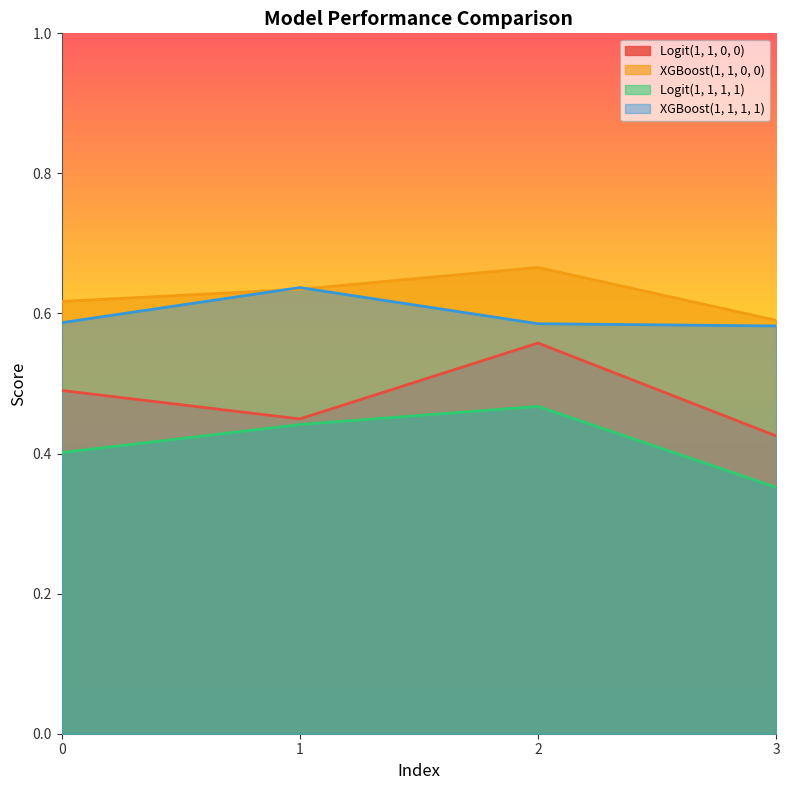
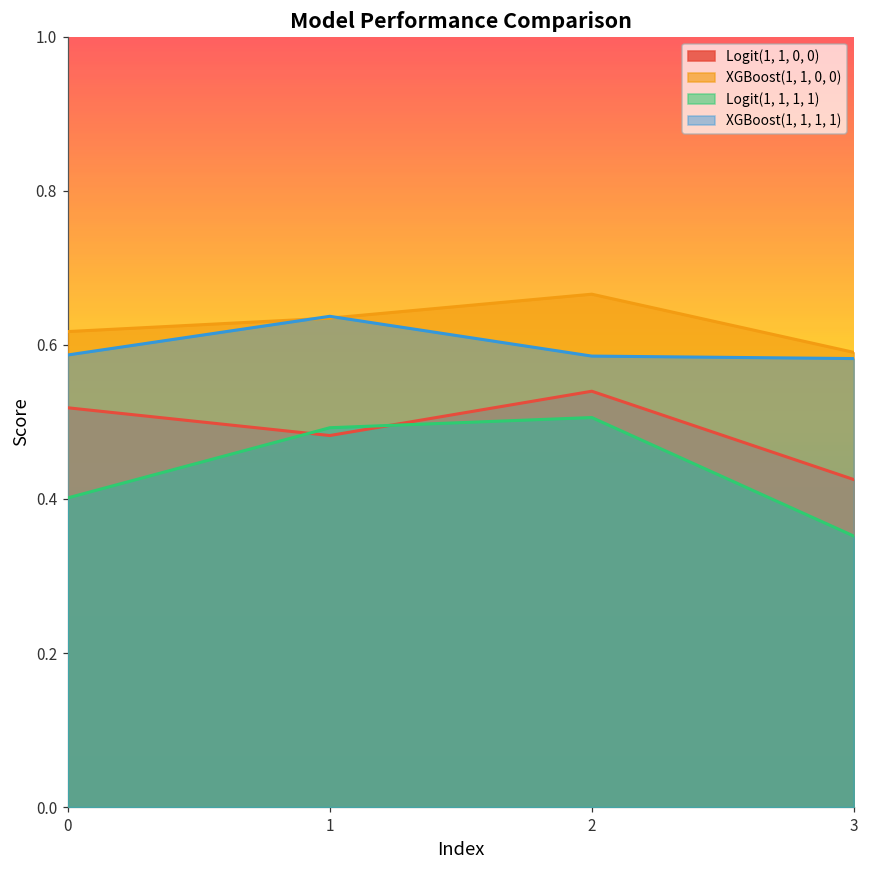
Logit(1, 1, 0, 0), 0: 0.49 -> 0.52
Logit(1, 1, 0, 0), 1: 0.45 -> 0.48
Logit(1, 1, 1, 1), 1: 0.44 -> 0.49
Logit(1, 1, 0, 0), 2: 0.56 -> 0.54
Logit(1, 1, 1, 1), 2: 0.47 -> 0.51
